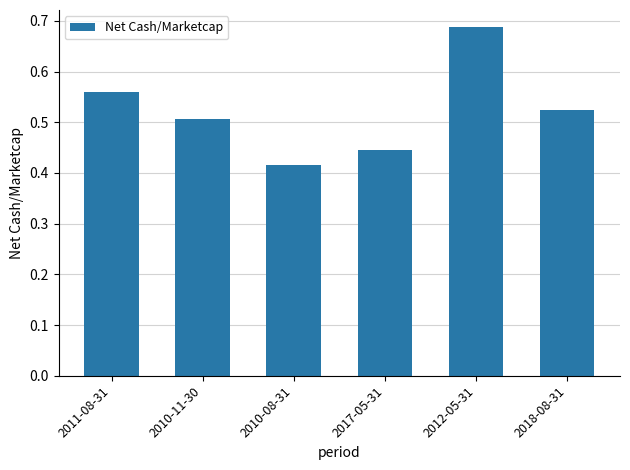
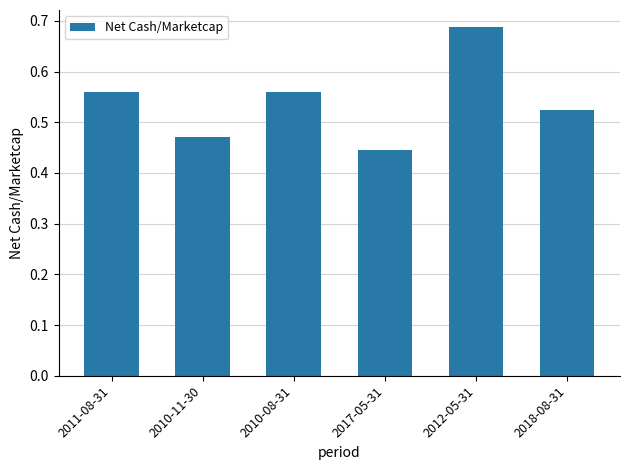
2010-11-30: 0.51 -> 0.47
2010-08-31: 0.42 -> 0.56
